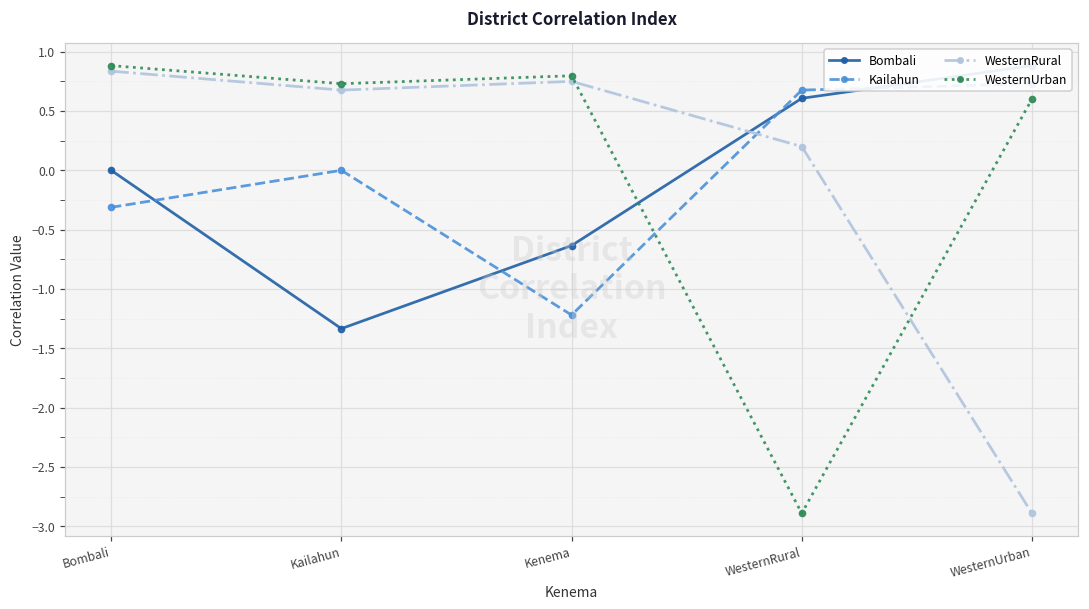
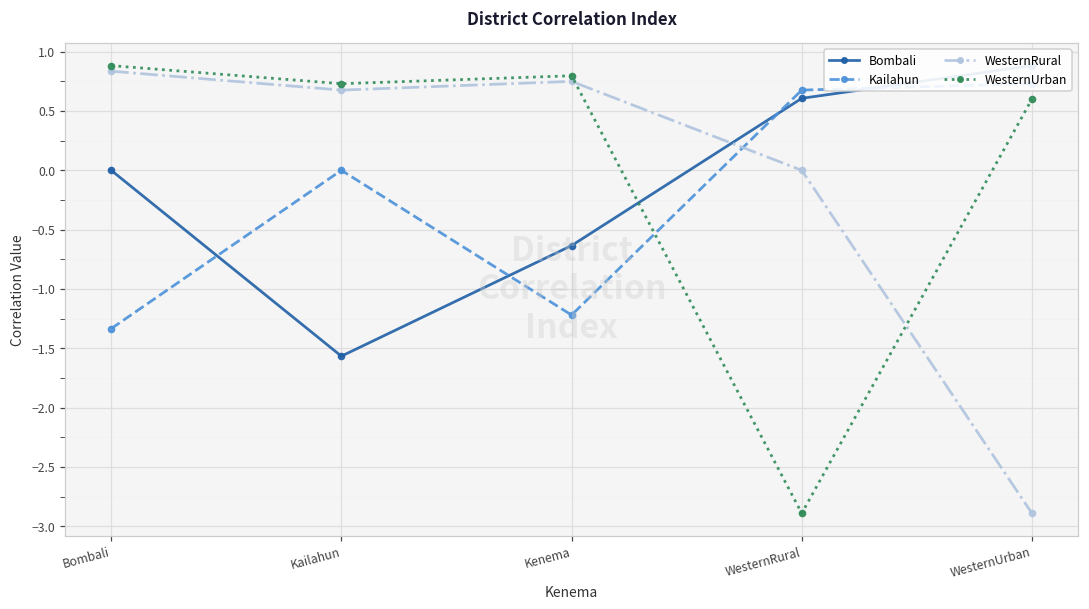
Kailahun, Bombali: -0.31 -> -1.33
Bombali, Kailahun: -1.33 -> -1.57
WesternRural, WesternRural: 0.2 -> 0.0
